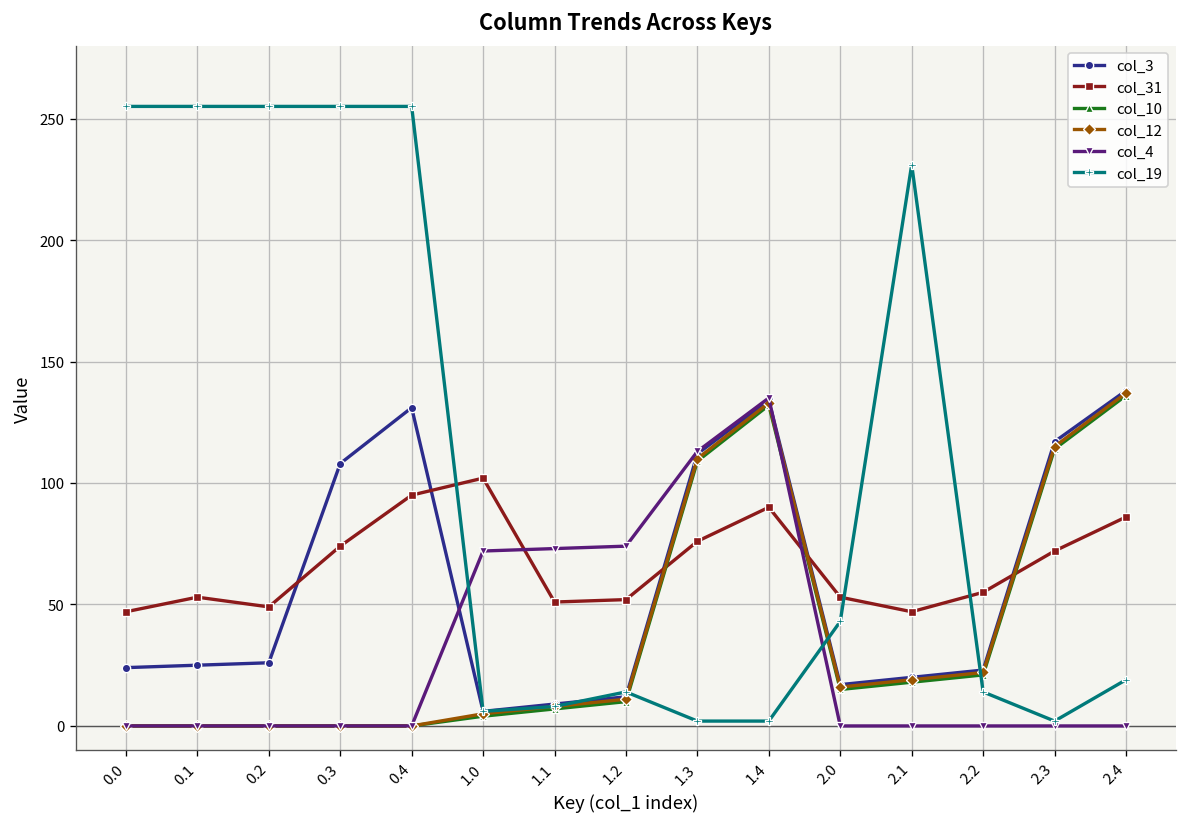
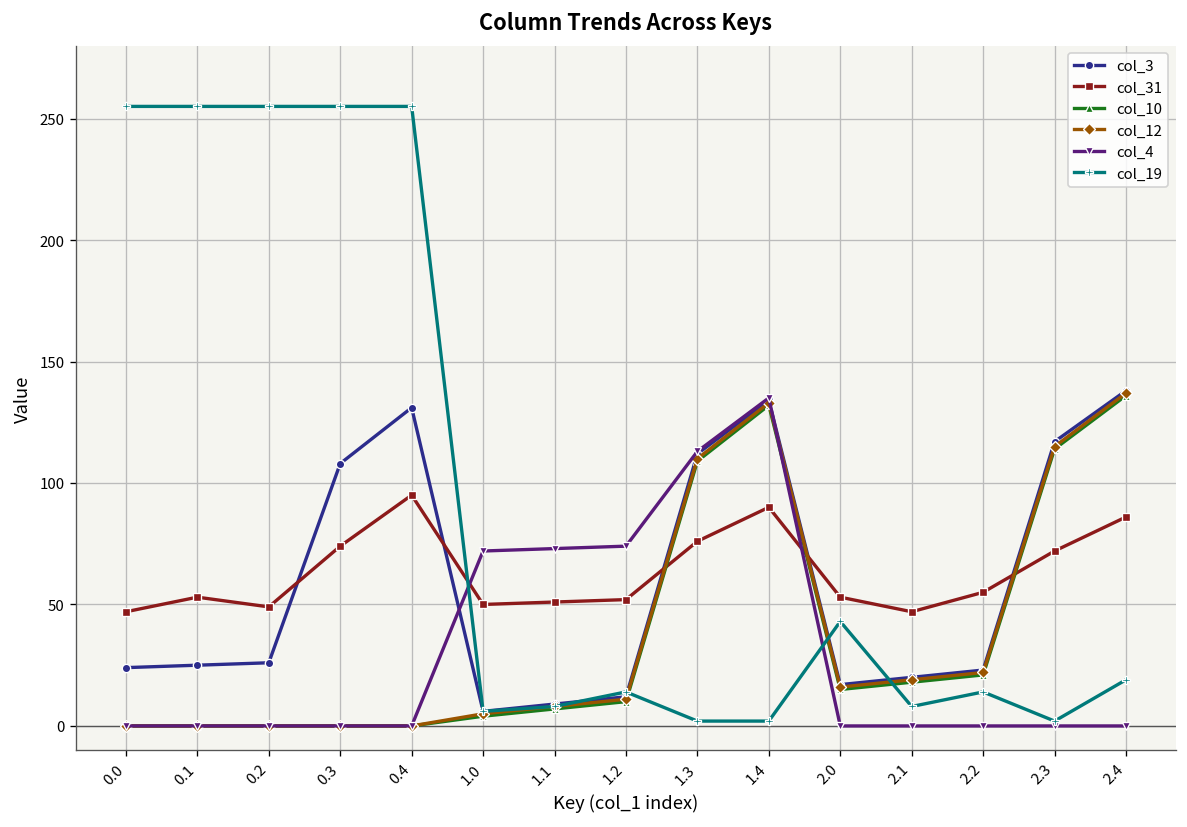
col_31, 1.0: 102 -> 50
col_19, 2.1: 231 -> 8
